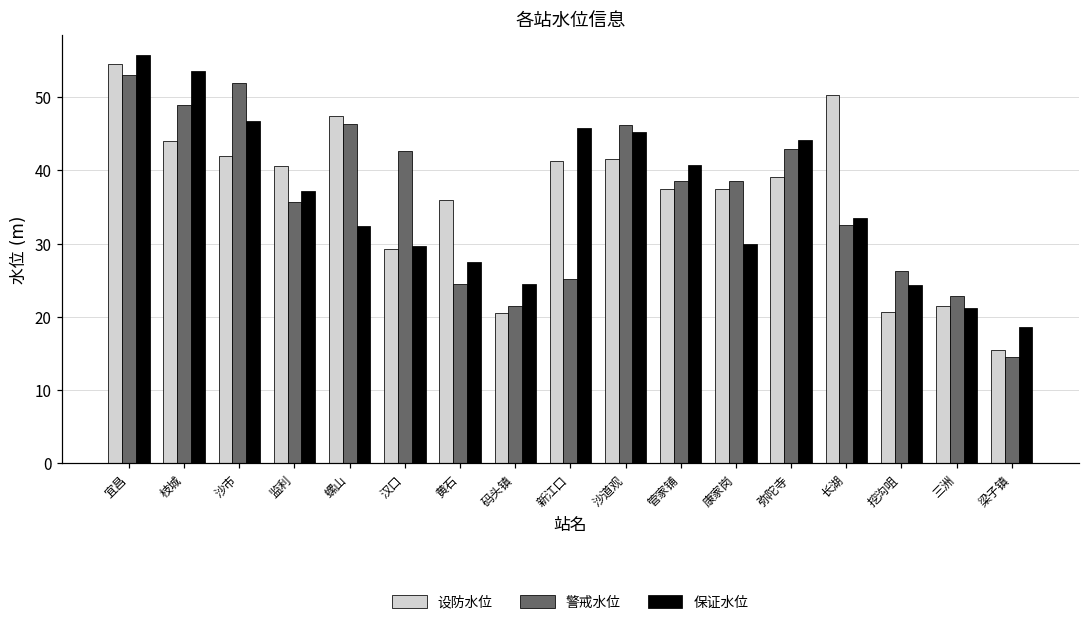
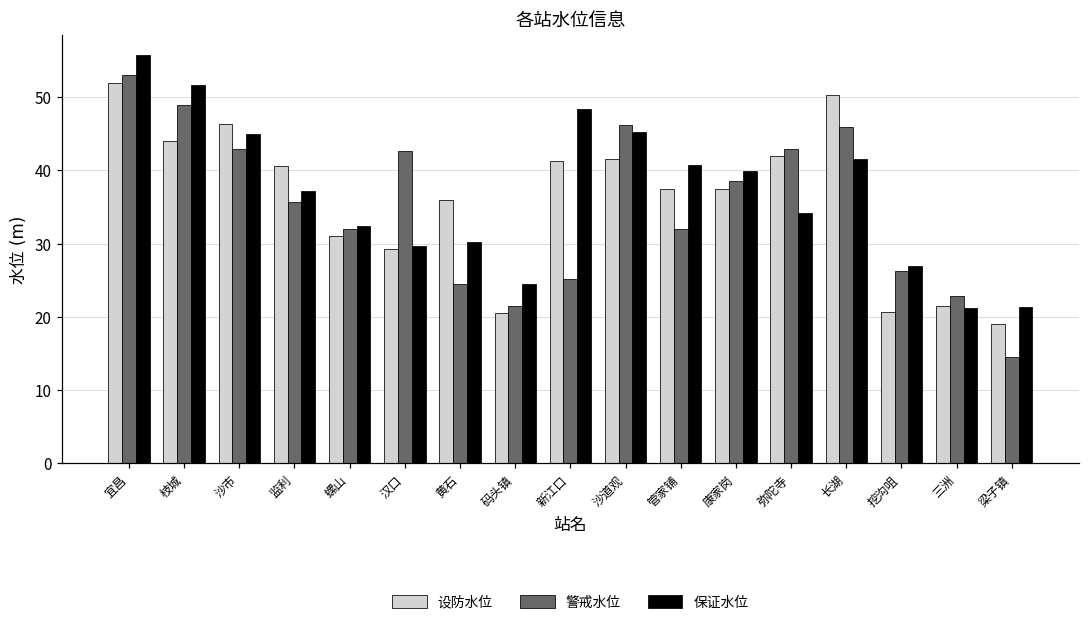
设防水位, 宜昌: 55 -> 52
保证水位, 枝城: 54 -> 52
设防水位, 沙市: 42 -> 46
警戒水位, 沙市: 52 -> 43
保证水位, 沙市: 47 -> 45
设防水位, 螺山: 48 -> 31
警戒水位, 螺山: 46 -> 32
保证水位, 黄石: 28 -> 30
保证水位, 新江口: 46 -> 48
警戒水位, 管家铺: 39 -> 32
保证水位, 康家岗: 30 -> 40
设防水位, 弥陀寺: 39 -> 42
保证水位, 弥陀寺: 44 -> 34
警戒水位, 长湖: 33 -> 46
保证水位, 长湖: 34 -> 42
保证水位, 挖沟咀: 24 -> 27
设防水位, 梁子镇: 15 -> 19
保证水位, 梁子镇: 19 -> 21
